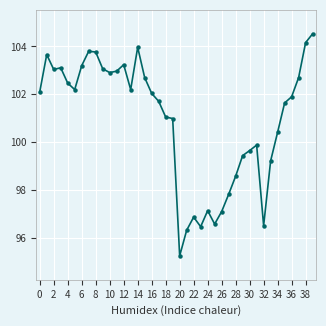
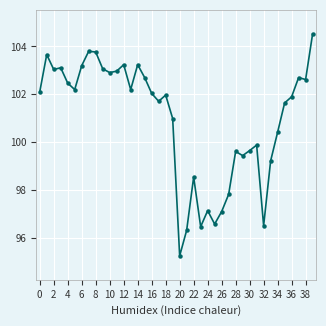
14: 104.0 -> 103.2
18: 101.1 -> 102.0
22: 96.9 -> 98.5
28: 98.6 -> 99.6
38: 104.2 -> 102.6
